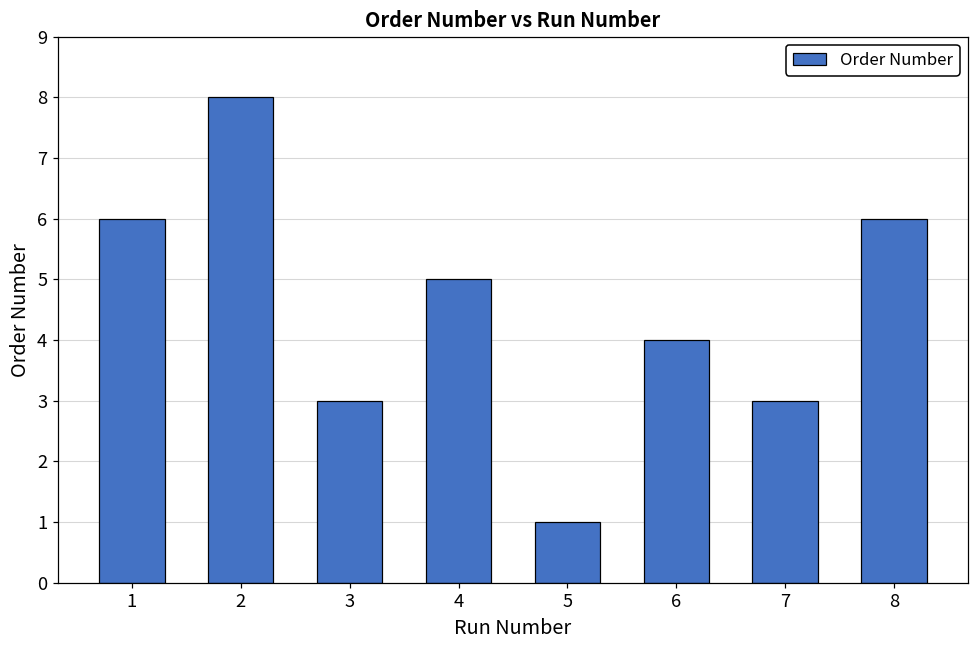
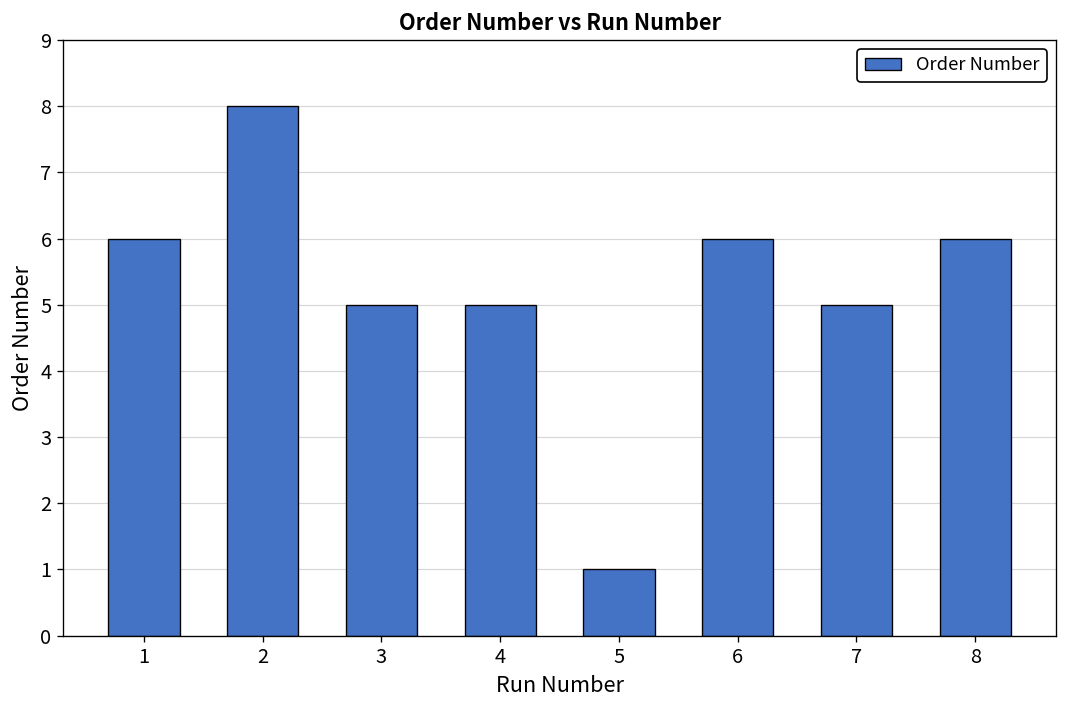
3: 3 -> 5
6: 4 -> 6
7: 3 -> 5
